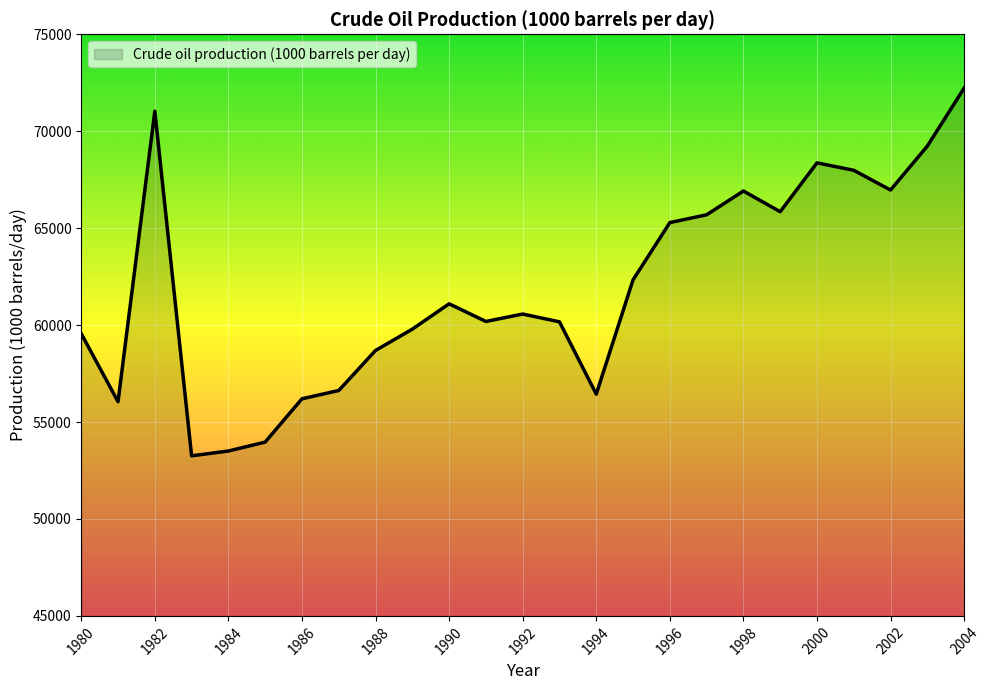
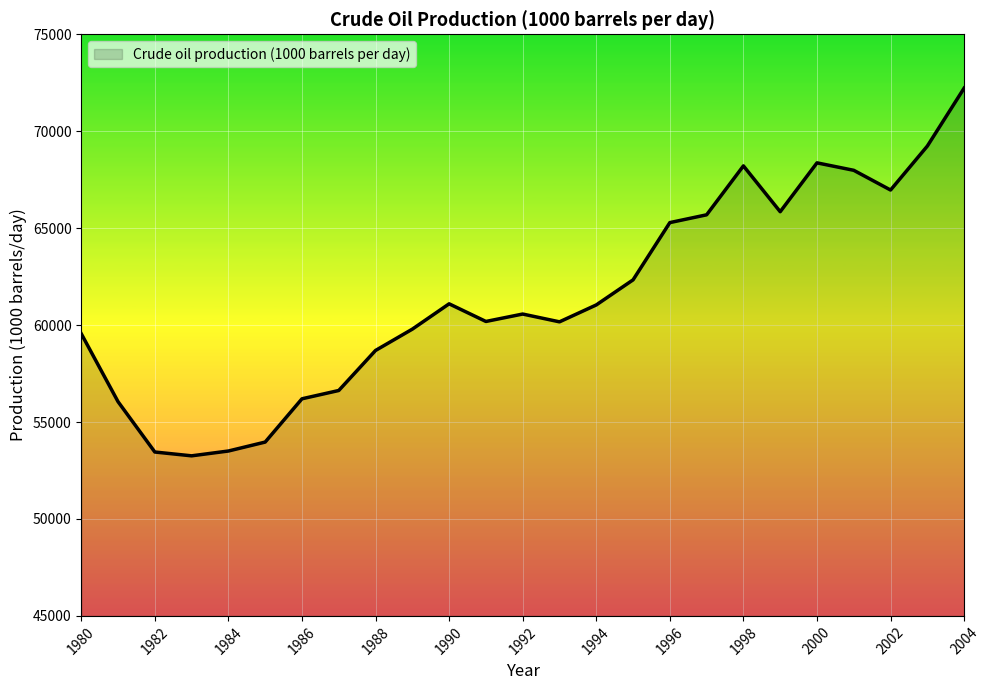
1982: 71000 -> 53500
1994: 56400 -> 61000
1998: 66900 -> 68200
